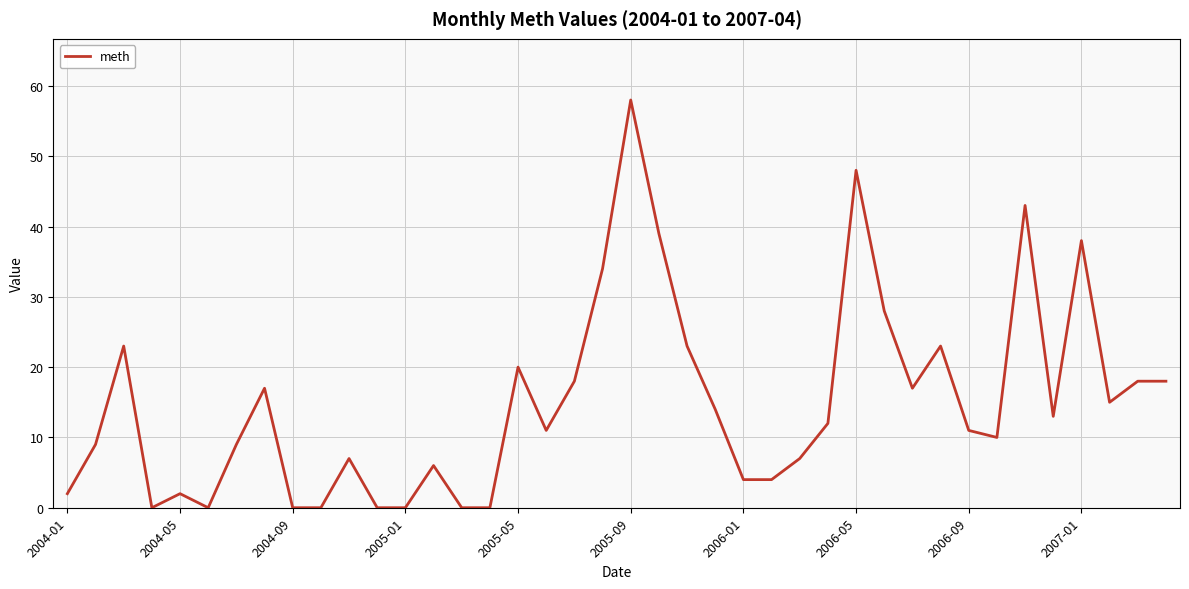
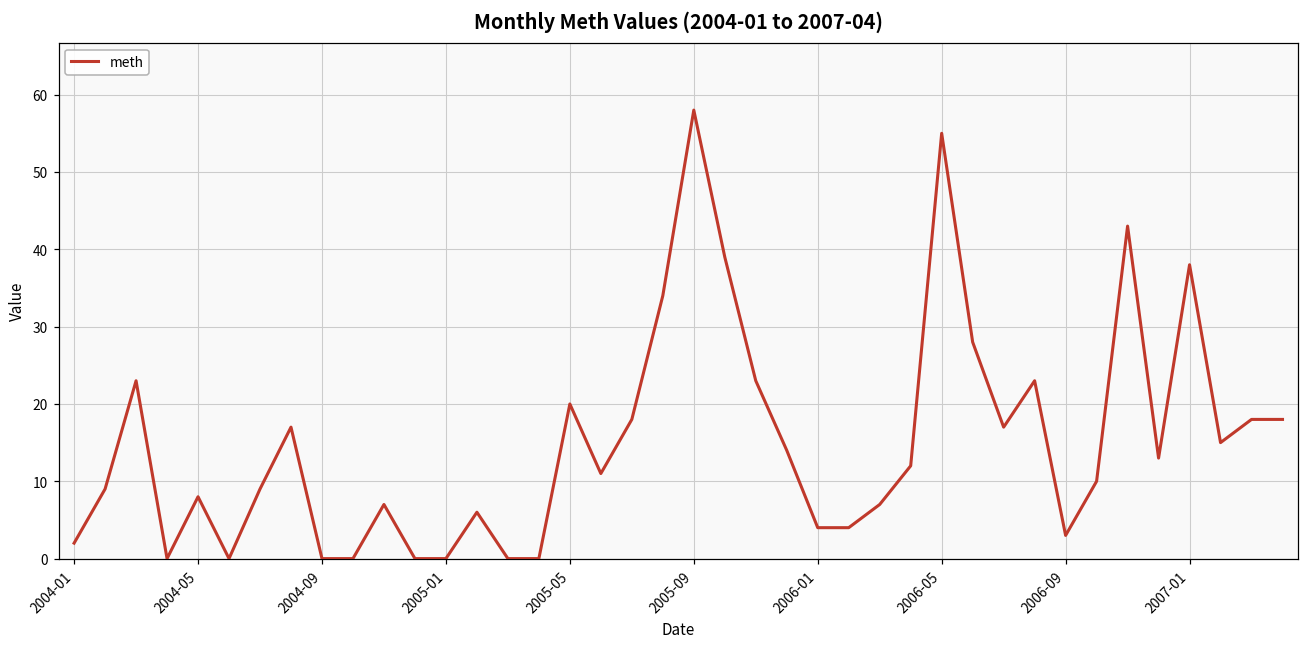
2004-05: 2 -> 8
2006-05: 48 -> 55
2006-09: 11 -> 3
